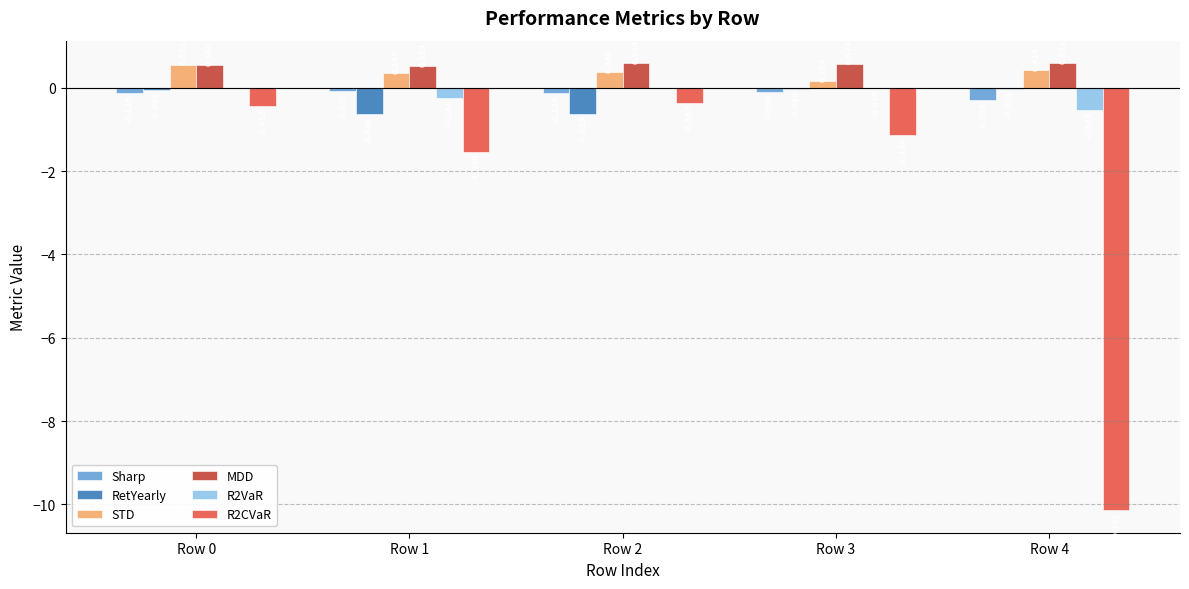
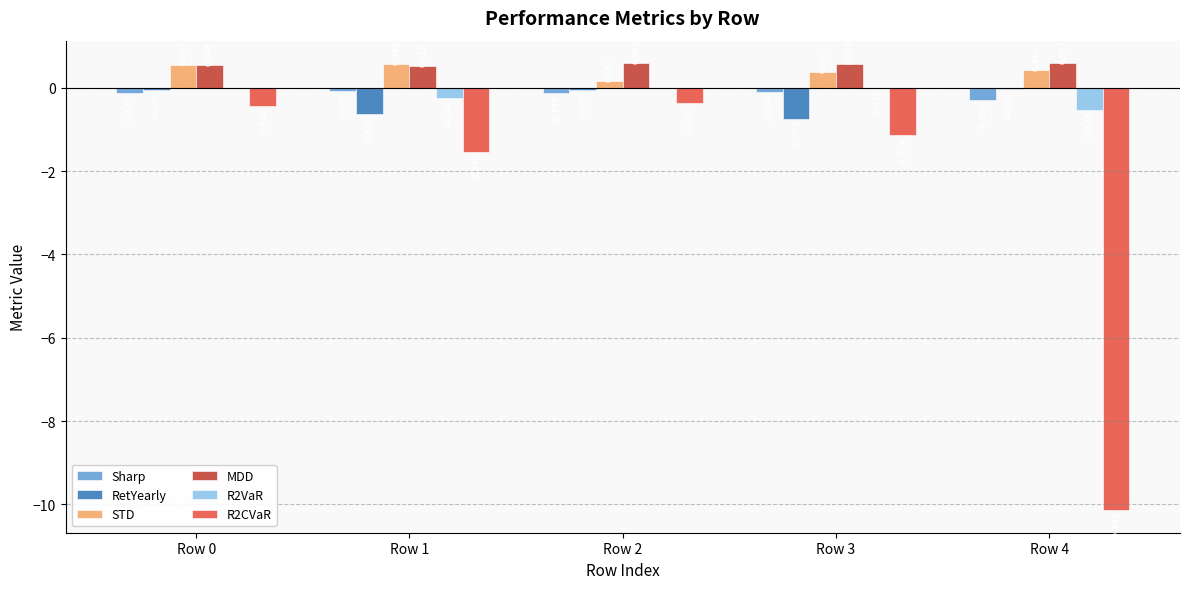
STD, Row 1: 0.3 -> 0.6
RetYearly, Row 2: -0.6 -> 0.0
STD, Row 2: 0.4 -> 0.2
RetYearly, Row 3: 0.0 -> -0.7
STD, Row 3: 0.2 -> 0.4
